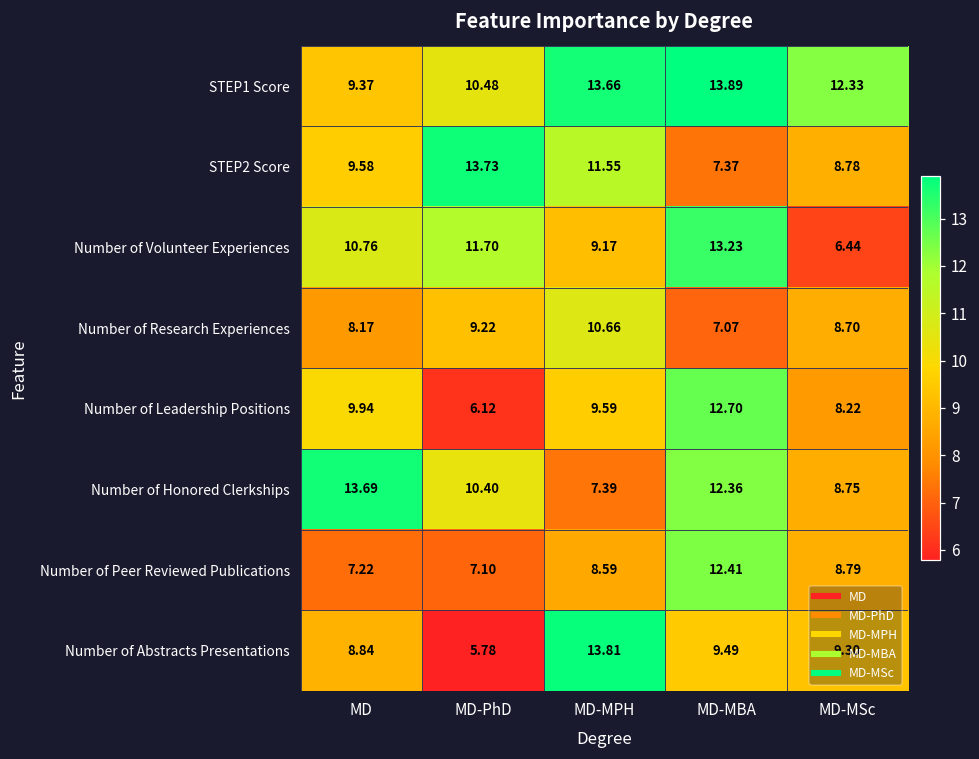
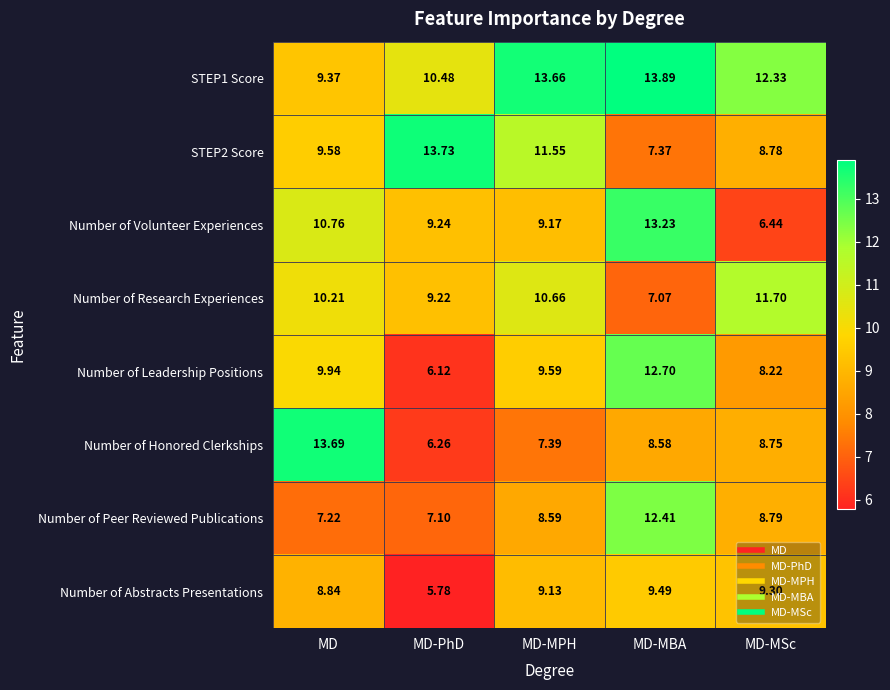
Number of Volunteer Experiences, MD-PhD: 11.70 -> 9.24
Number of Research Experiences, MD: 8.17 -> 10.21
Number of Research Experiences, MD-MSc: 8.70 -> 11.70
Number of Honored Clerkships, MD-PhD: 10.40 -> 6.26
Number of Honored Clerkships, MD-MBA: 12.36 -> 8.58
Number of Abstracts Presentations, MD-MPH: 13.81 -> 9.13
